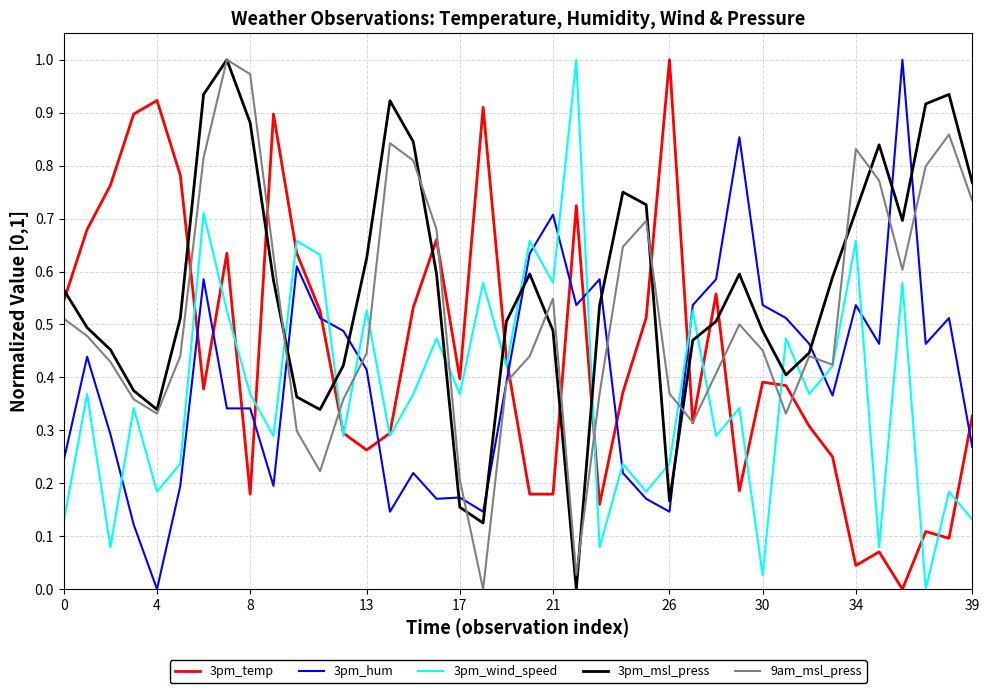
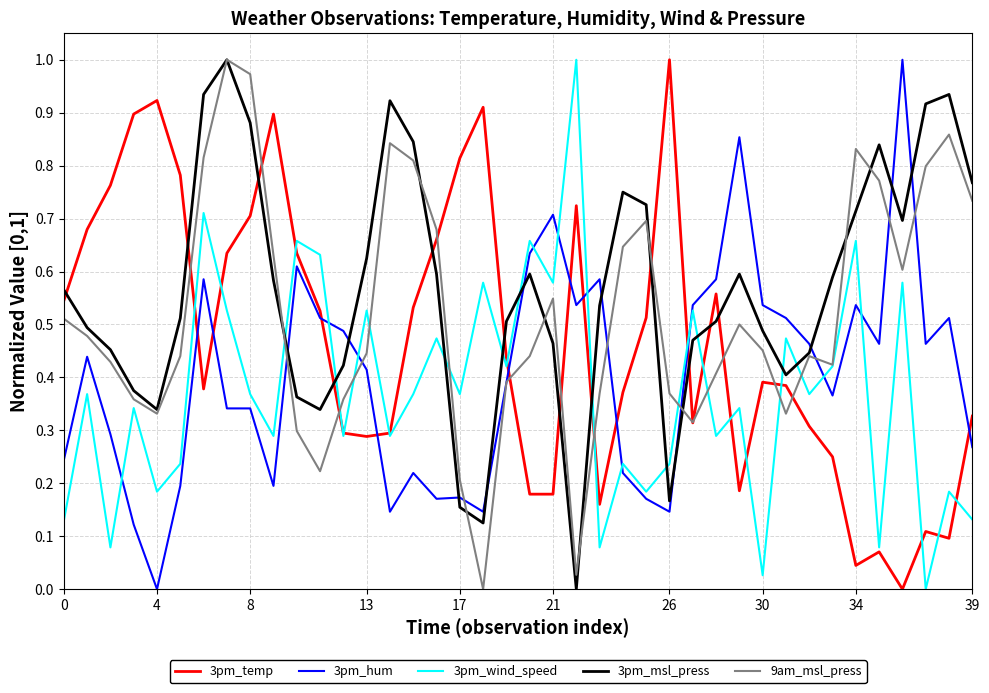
3pm_temp, 8: 0.18 -> 0.71
3pm_temp, 13: 0.26 -> 0.29
3pm_temp, 17: 0.40 -> 0.81
3pm_msl_press, 21: 0.49 -> 0.46
